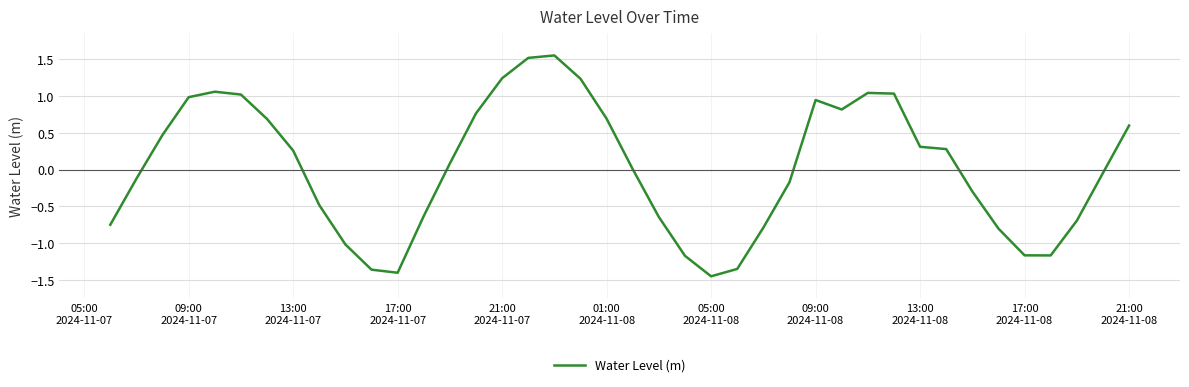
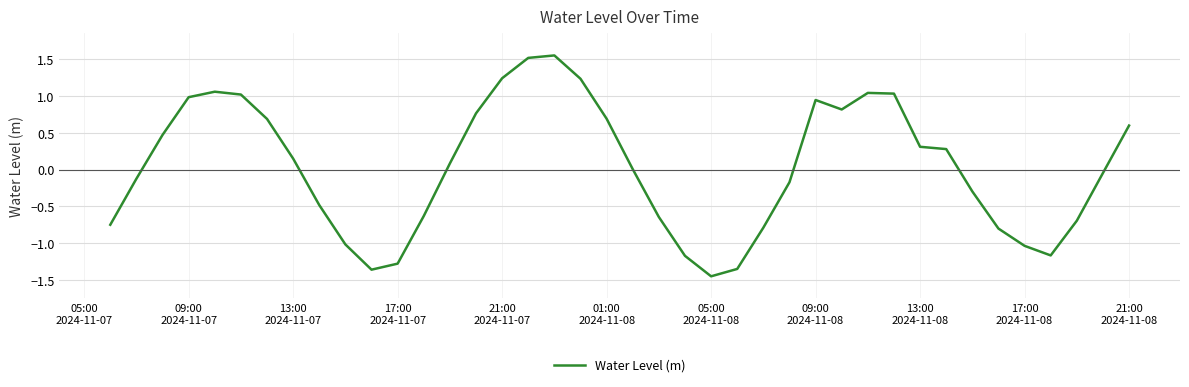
13:00 2024-11-07: 0.3 -> 0.1
17:00 2024-11-07: -1.4 -> -1.3
17:00 2024-11-08: -1.2 -> -1.0
